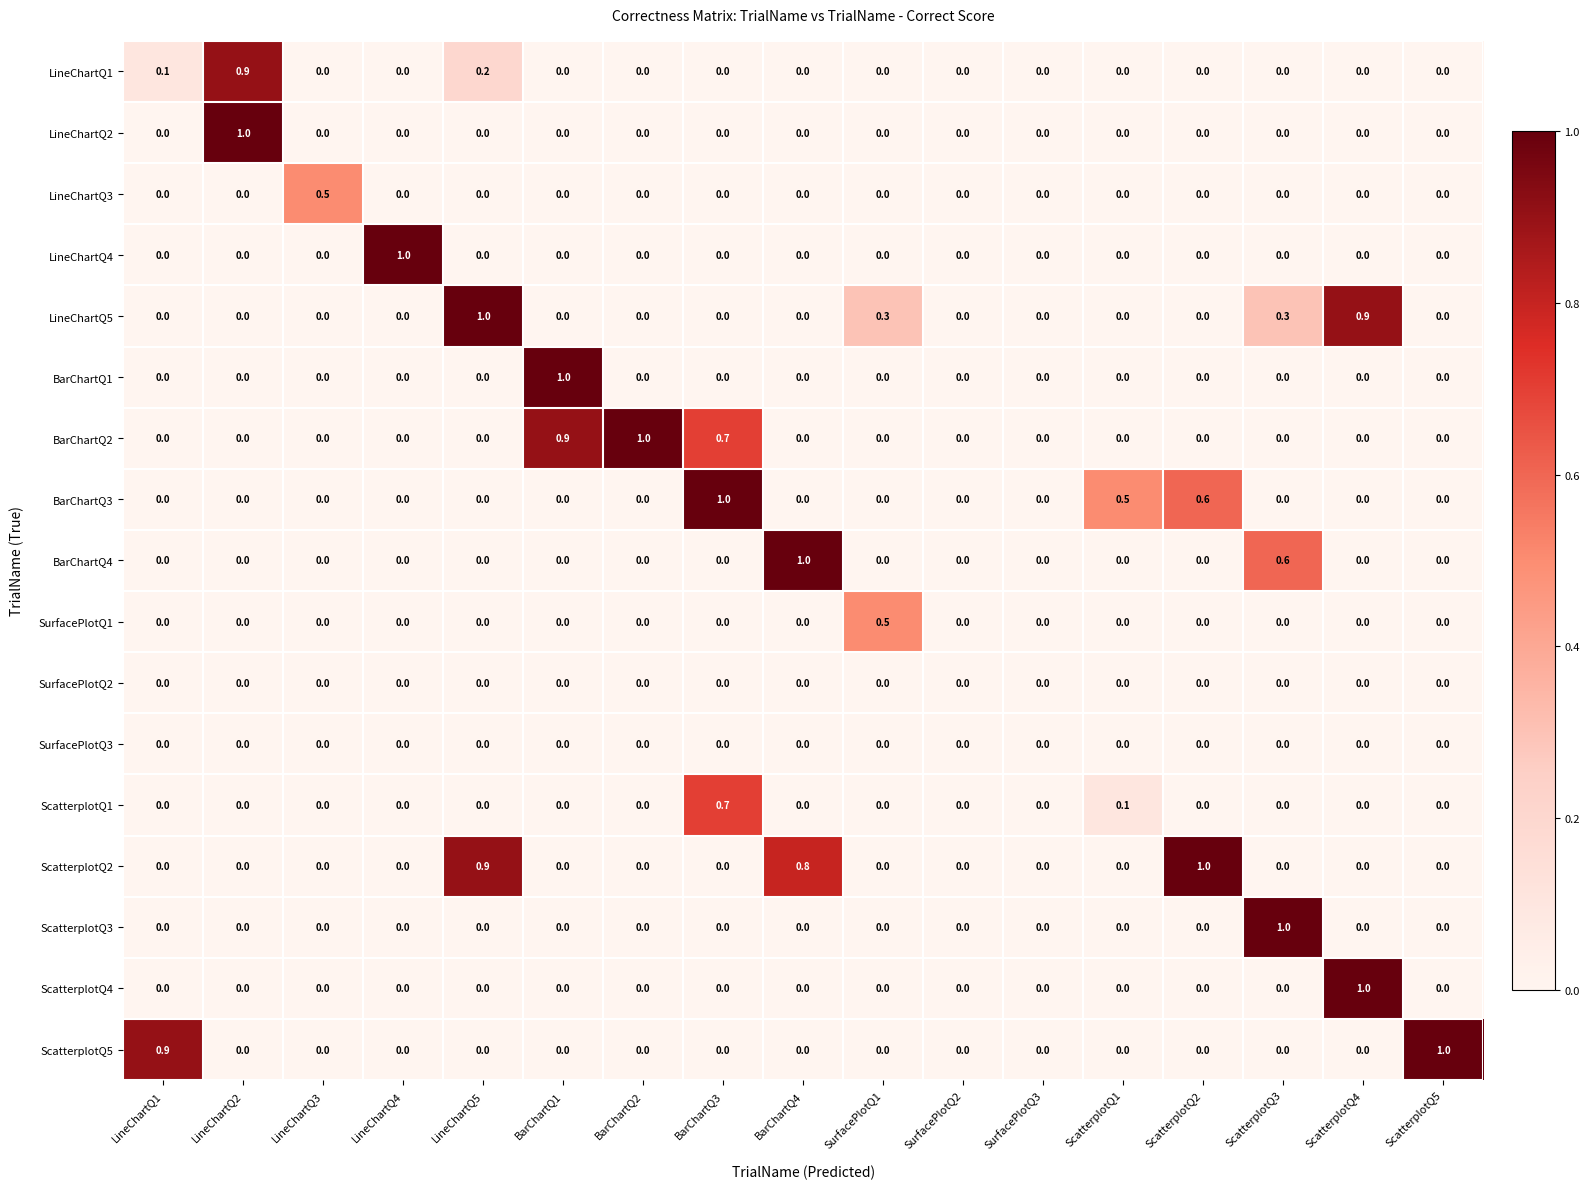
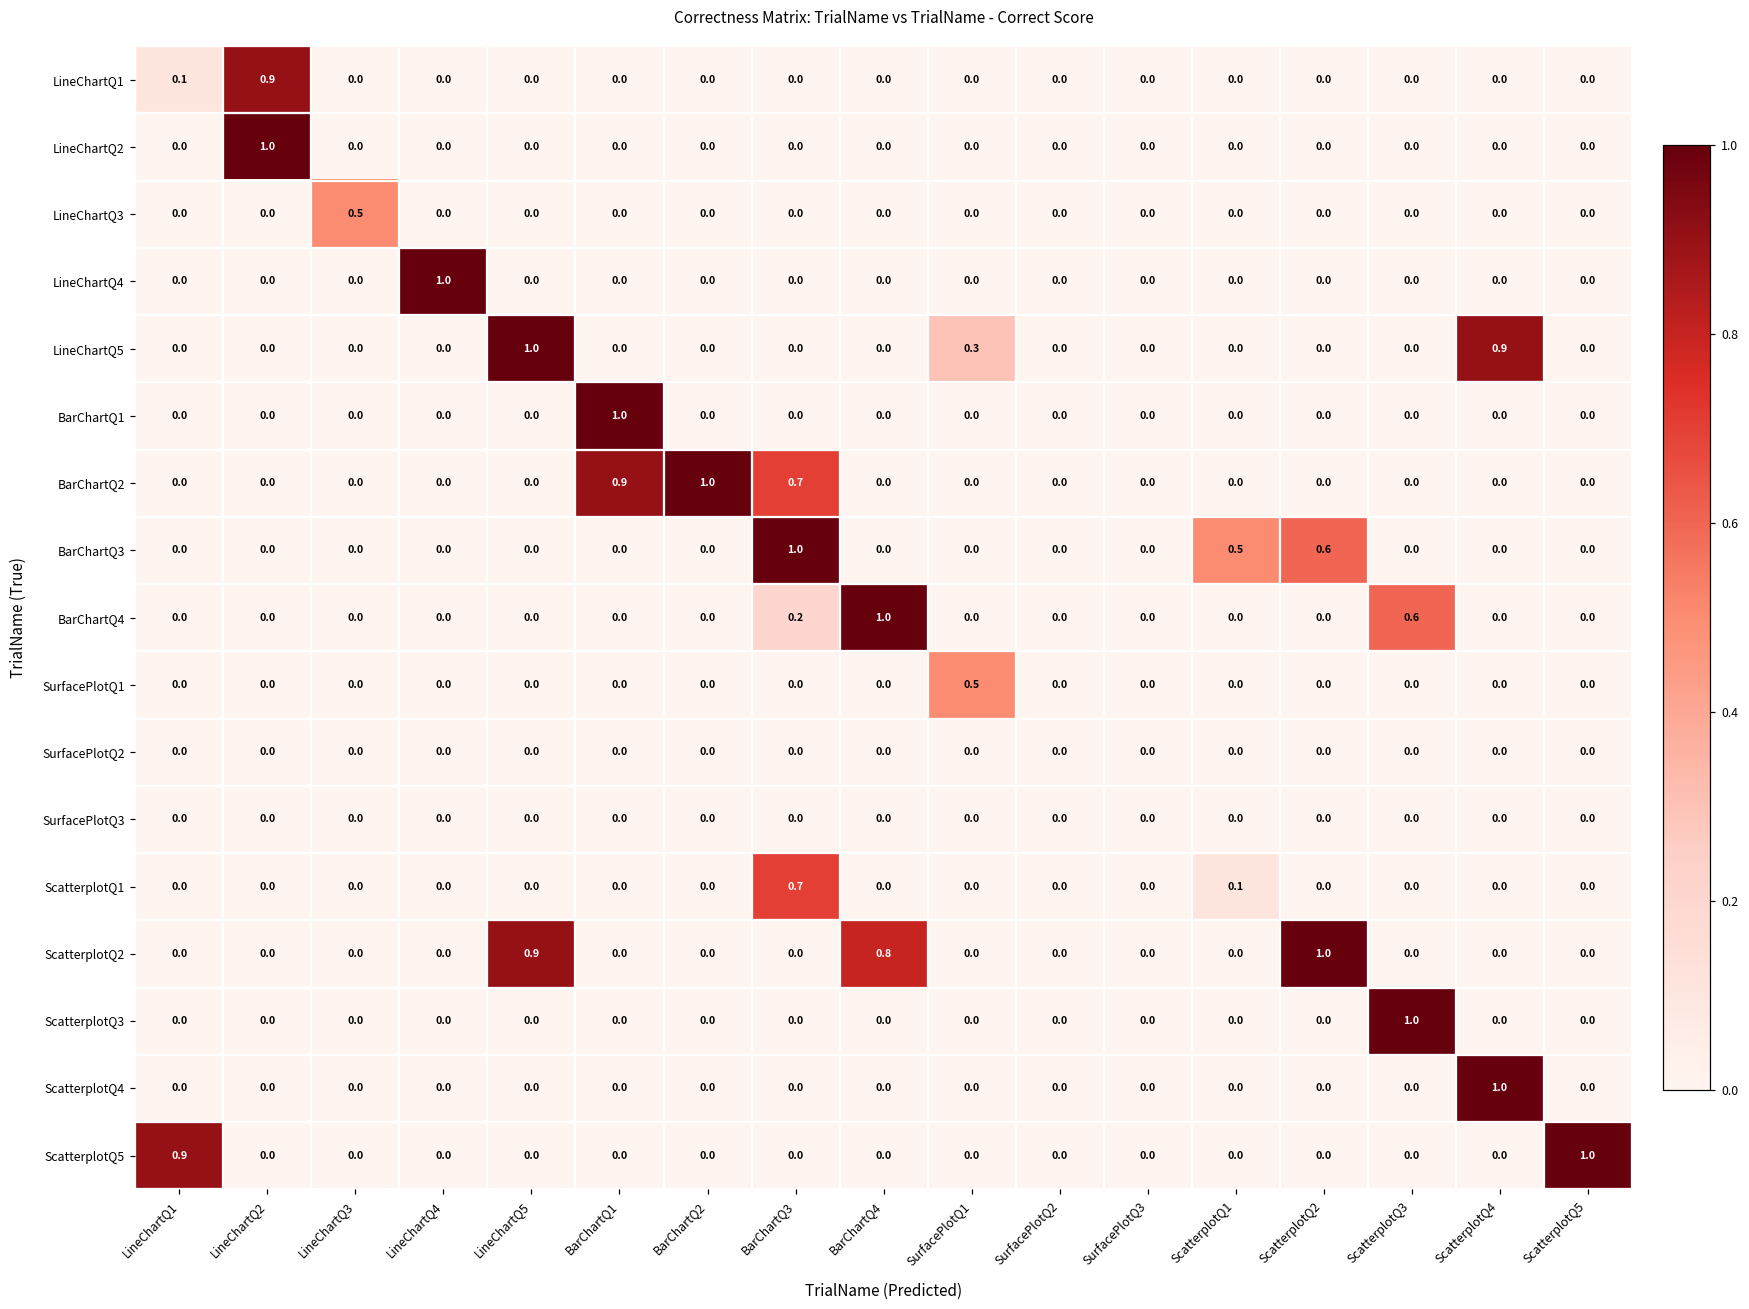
LineChartQ1, LineChartQ5: 0.2 -> 0.0
LineChartQ5, ScatterplotQ3: 0.3 -> 0.0
BarChartQ4, BarChartQ3: 0.0 -> 0.2
